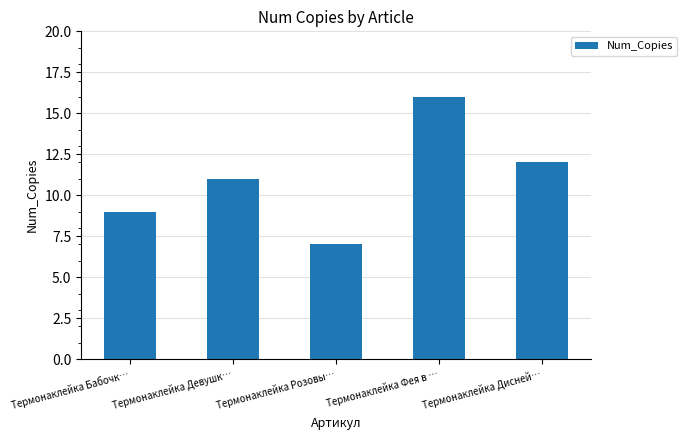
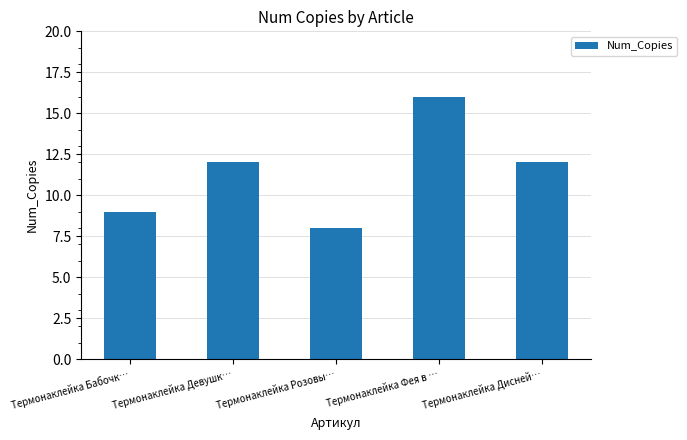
Термонаклейка Девушк…: 11 -> 12
Термонаклейка Розовы…: 7 -> 8
